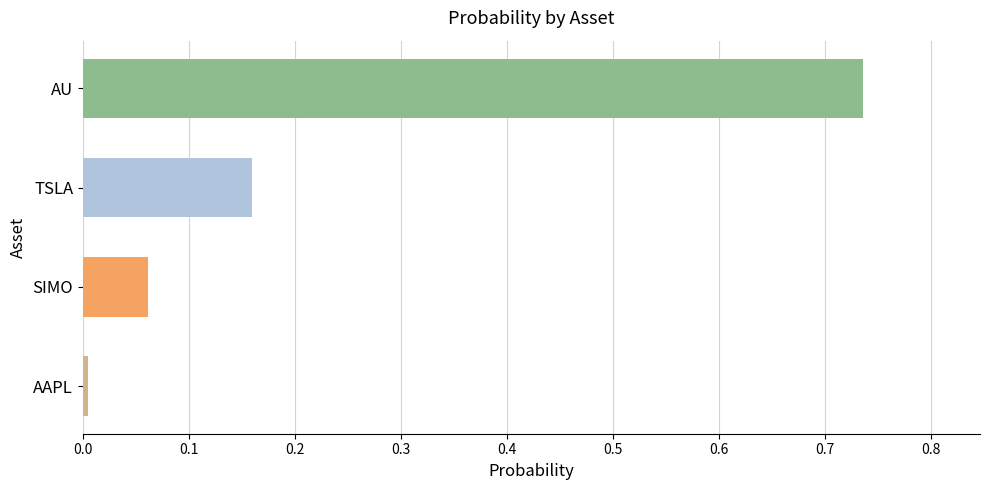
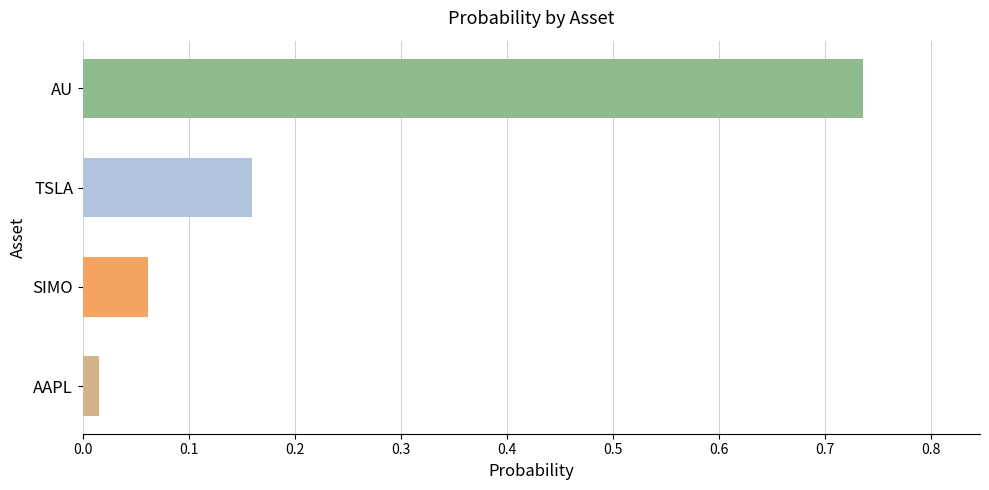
AAPL: 0.005 -> 0.015
